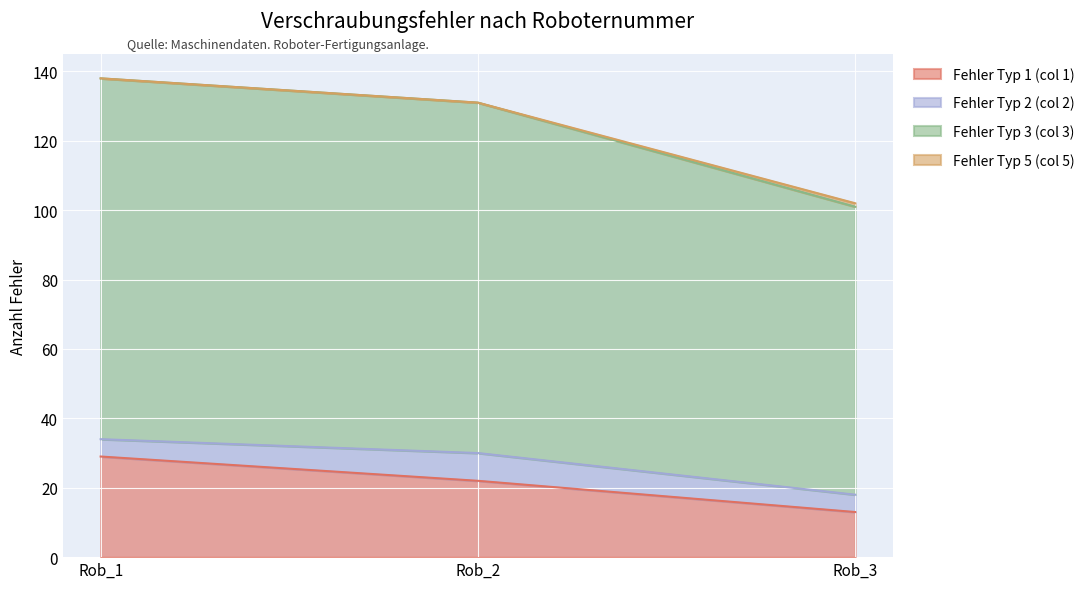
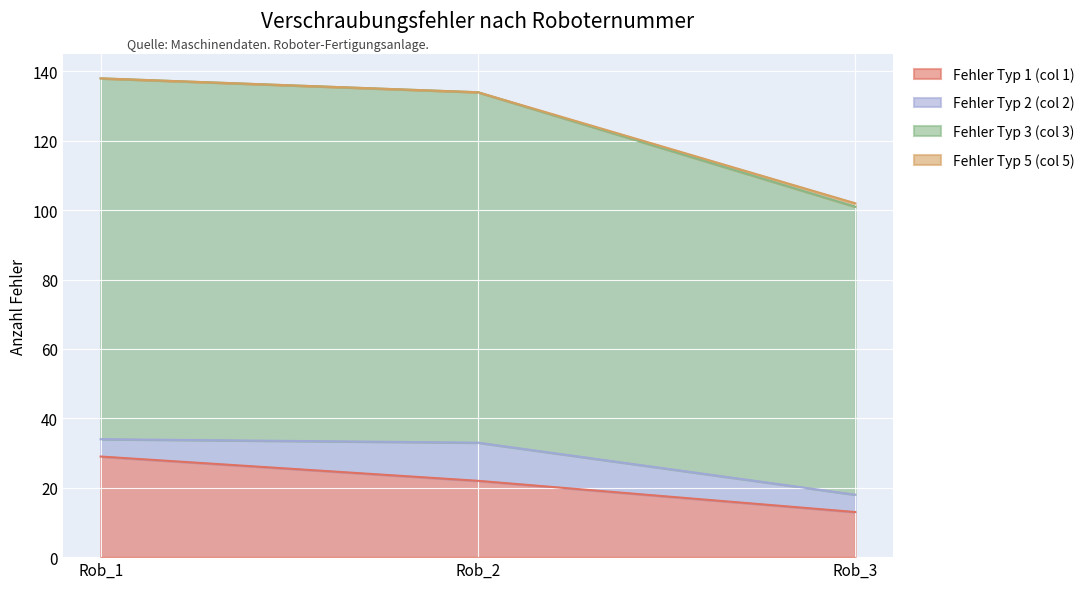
Fehler Typ 2 (col 2), Rob_2: 8 -> 11
